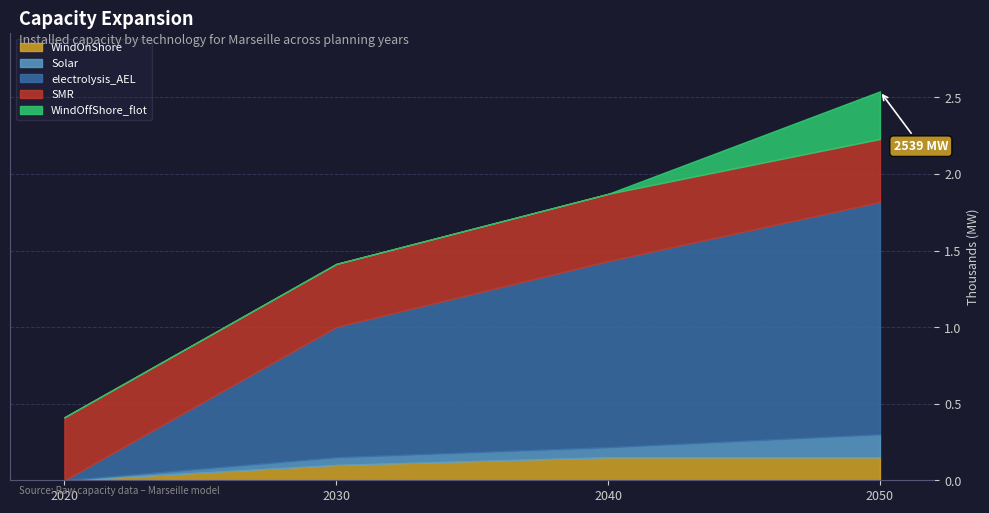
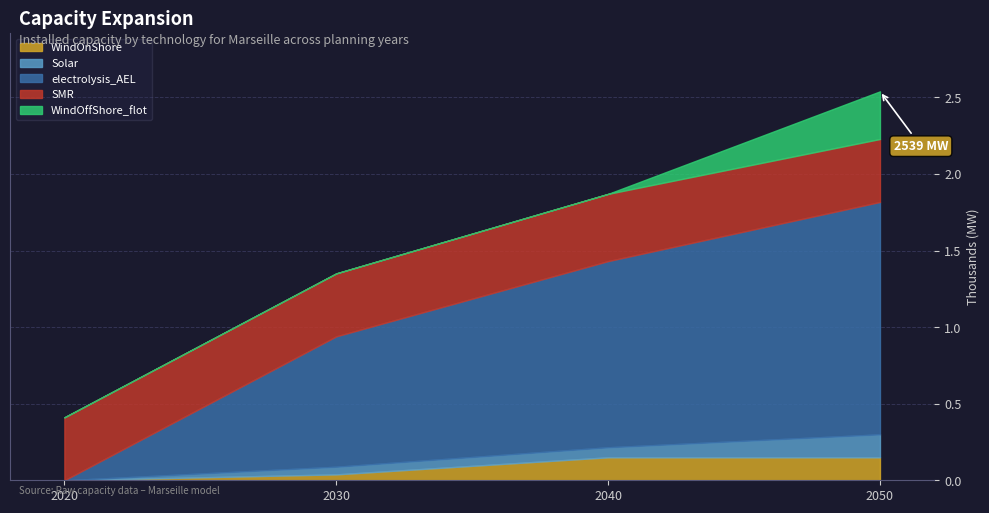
WindOnShore, 2030: 0.10 -> 0.04
